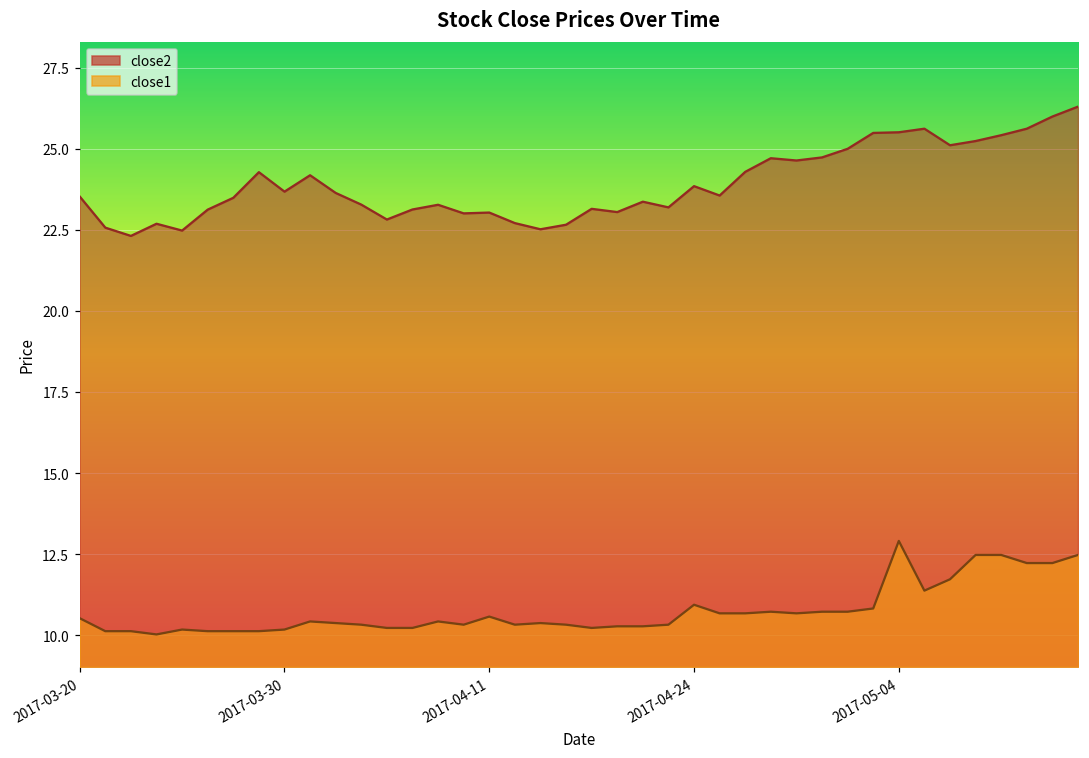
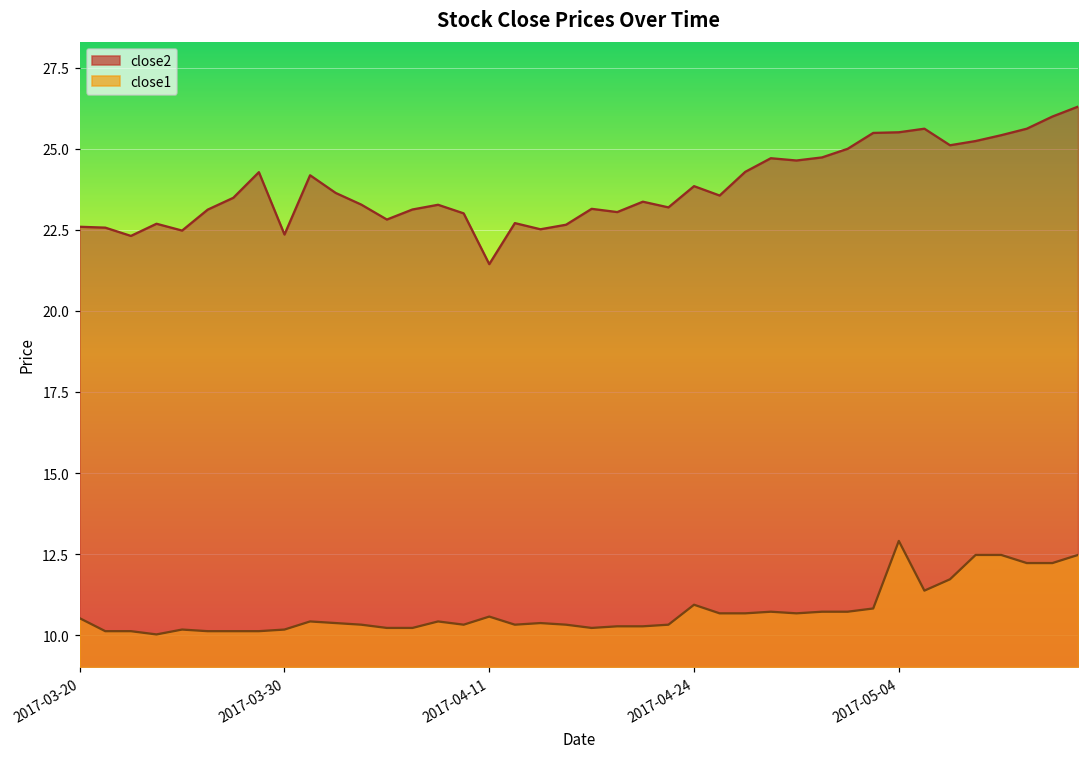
close2, 2017-03-20: 23.5 -> 22.6
close2, 2017-03-30: 23.7 -> 22.4
close2, 2017-04-11: 23.0 -> 21.4
